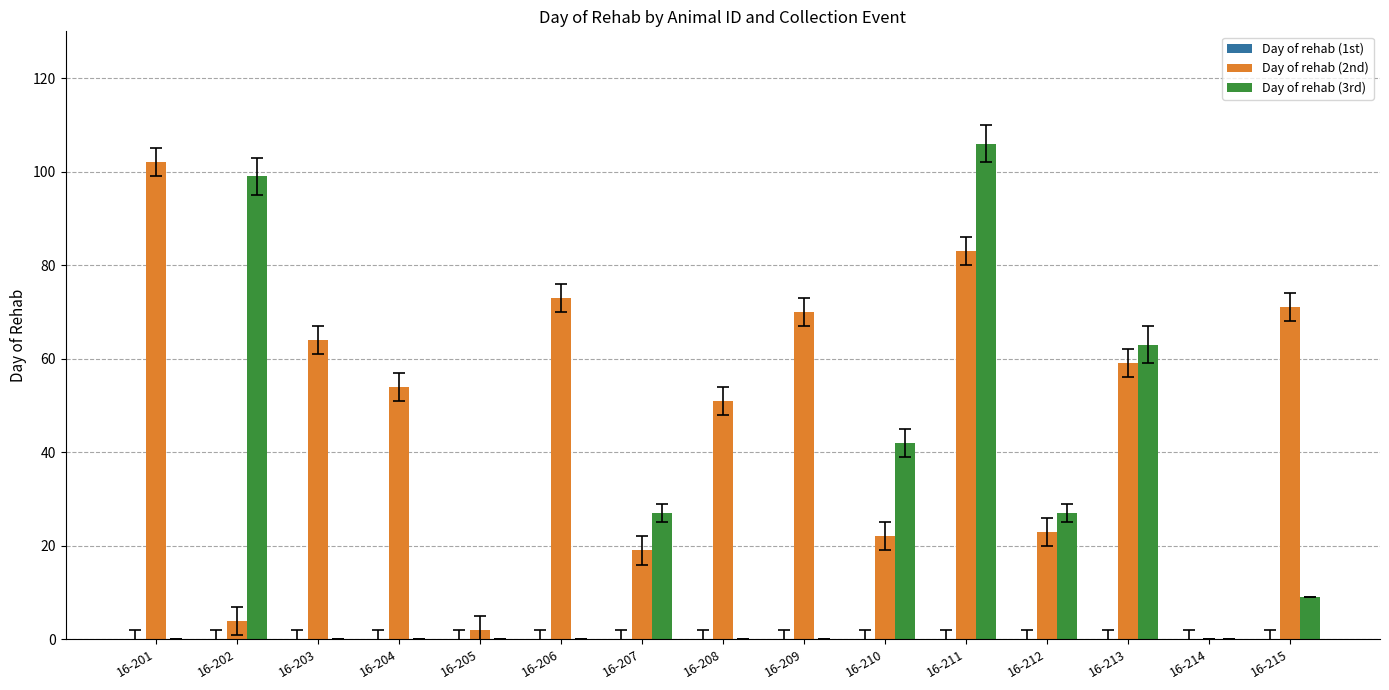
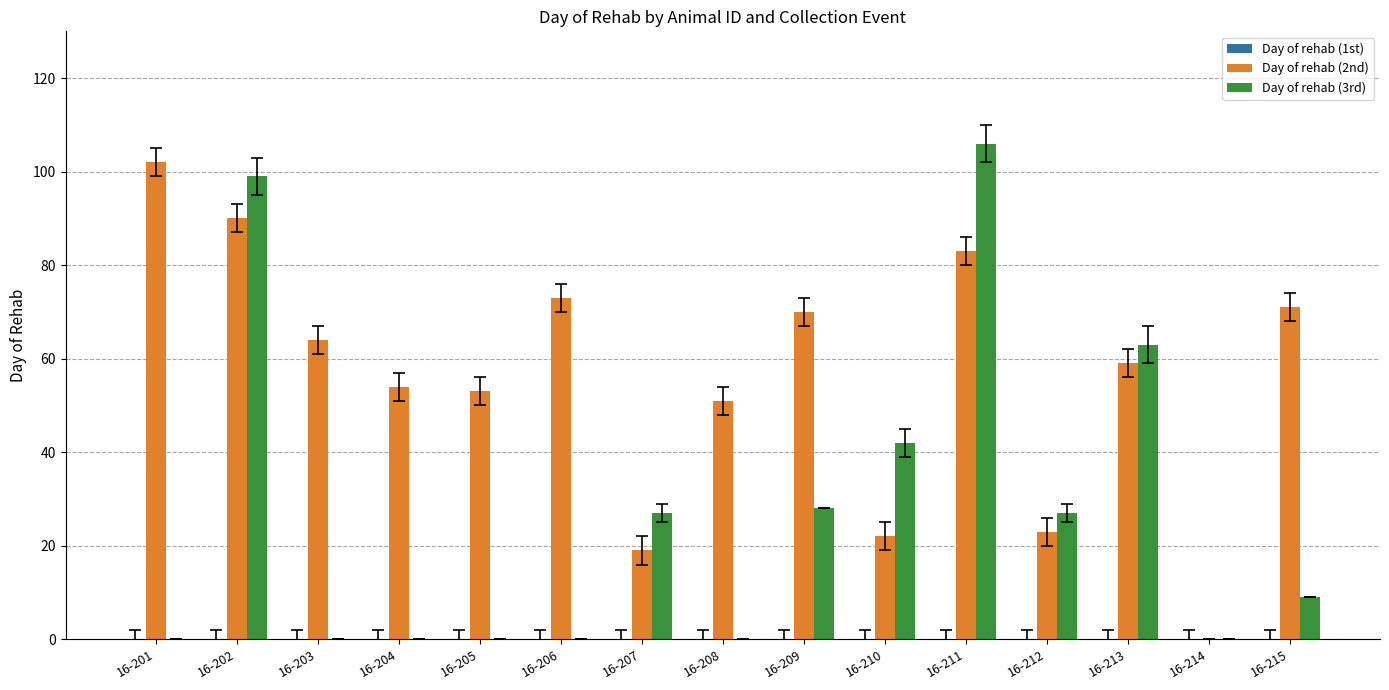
Day of rehab (2nd), 16-202: 4 -> 90
Day of rehab (2nd), 16-205: 2 -> 53
Day of rehab (3rd), 16-209: 0 -> 28
